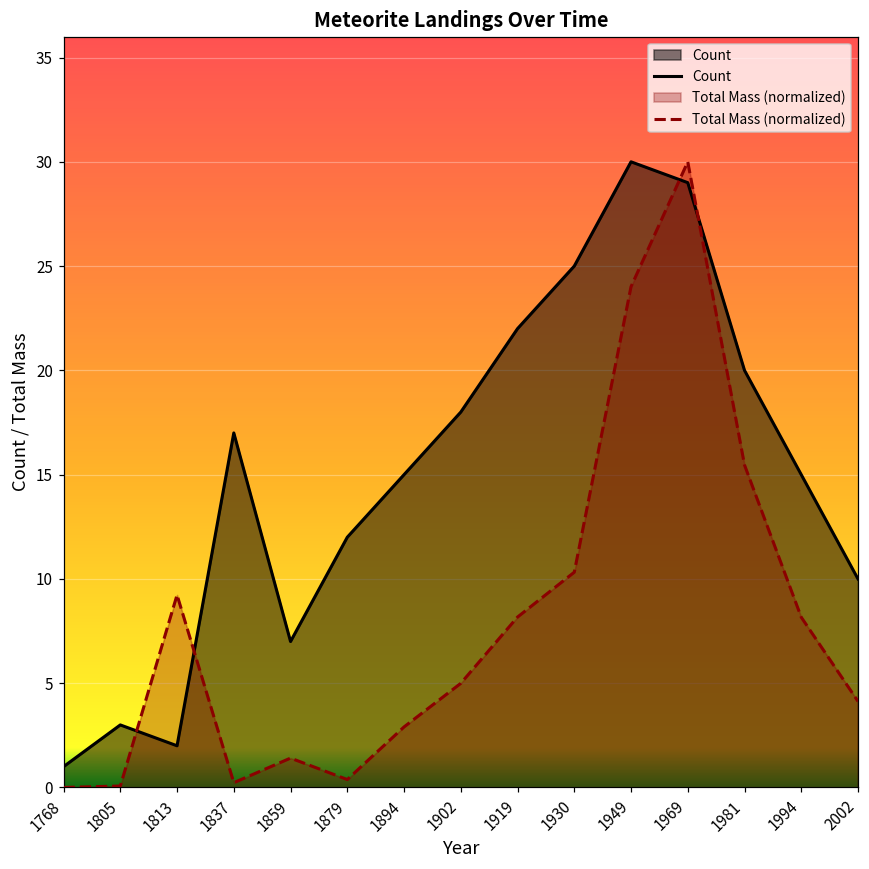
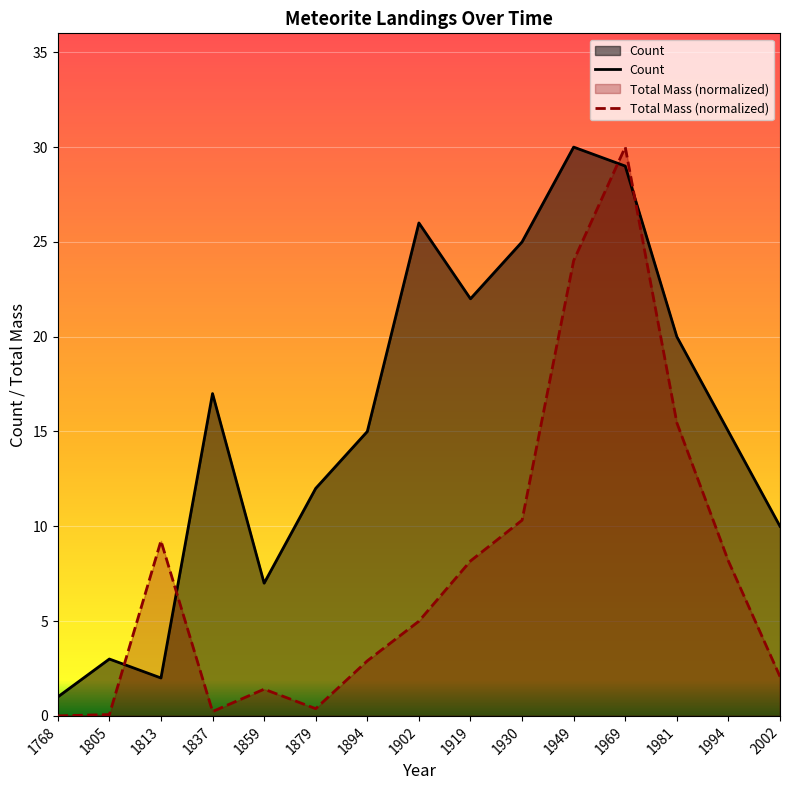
Count, 1902: 18 -> 26
Total Mass (normalized), 2002: 4.1 -> 2.1
